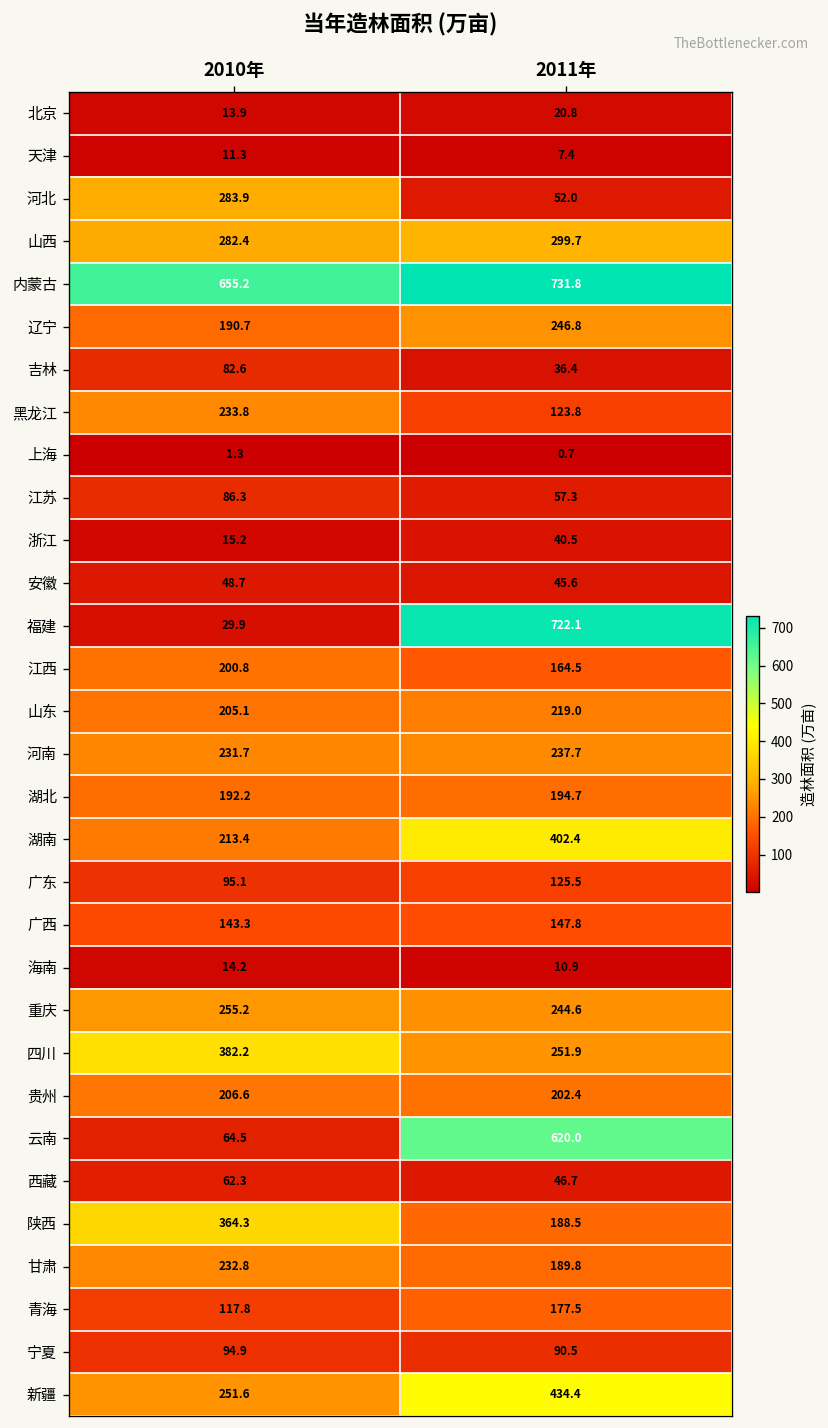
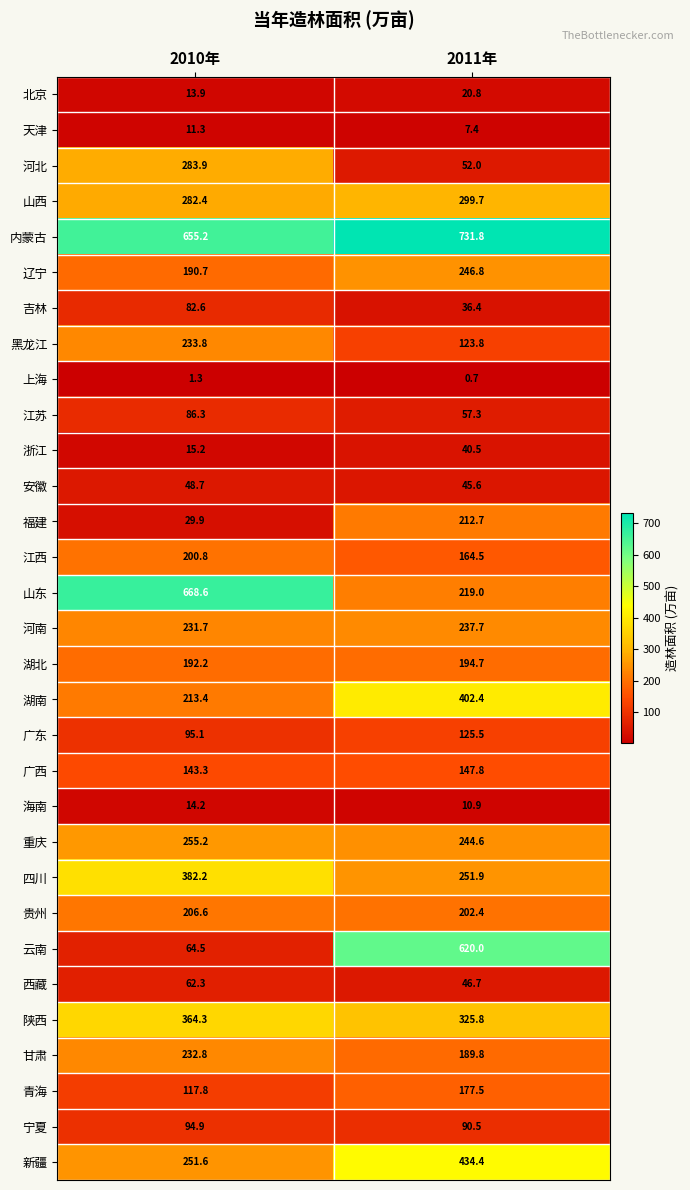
福建, 2011年: 722.1 -> 212.7
山东, 2010年: 205.1 -> 668.6
陕西, 2011年: 188.5 -> 325.8
